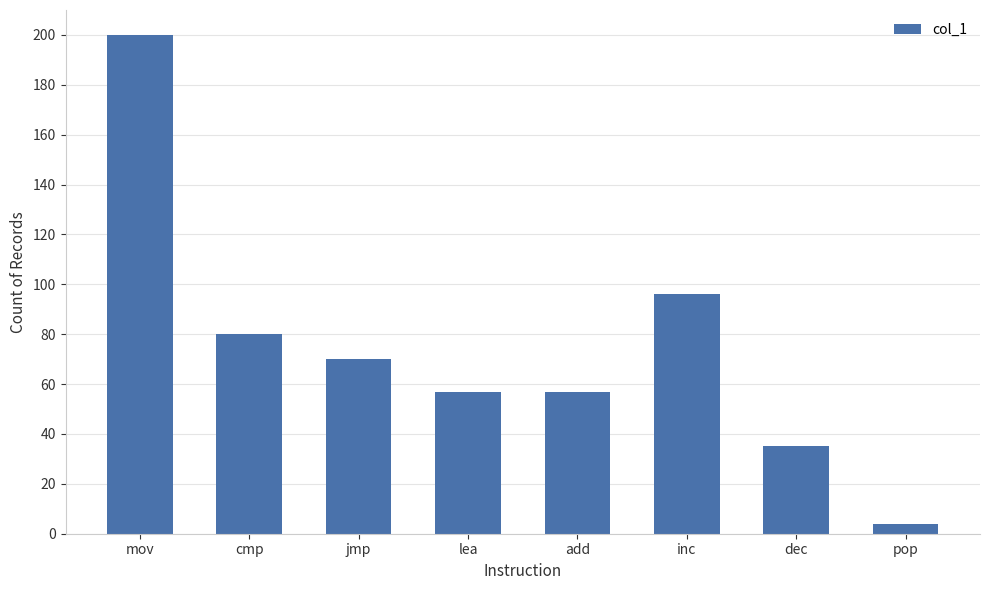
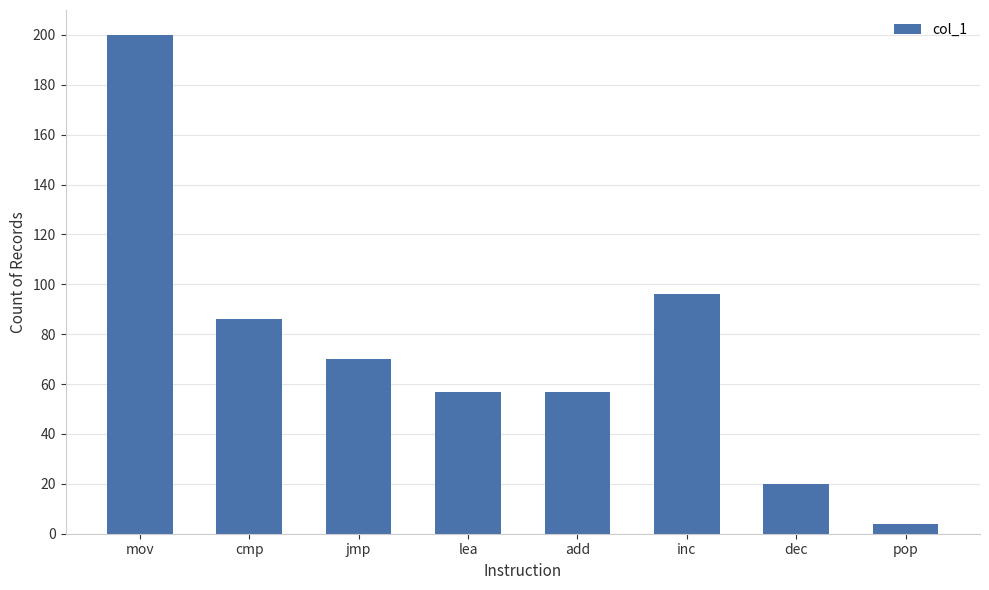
cmp: 80 -> 86
dec: 35 -> 20
